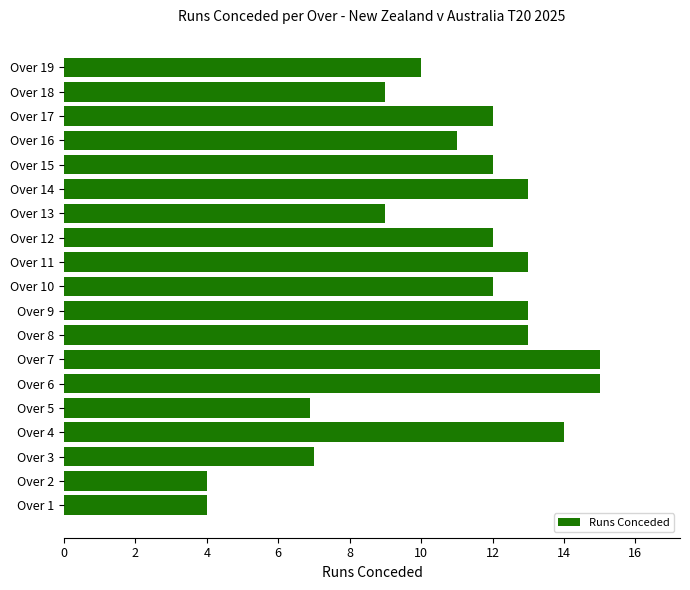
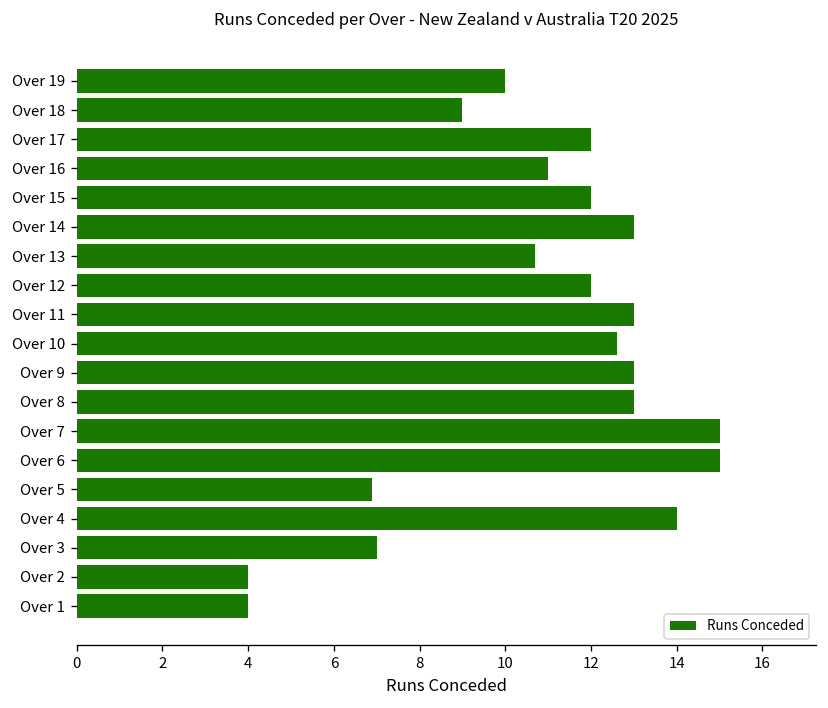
Over 13: 9.0 -> 10.7
Over 10: 12.0 -> 12.6
